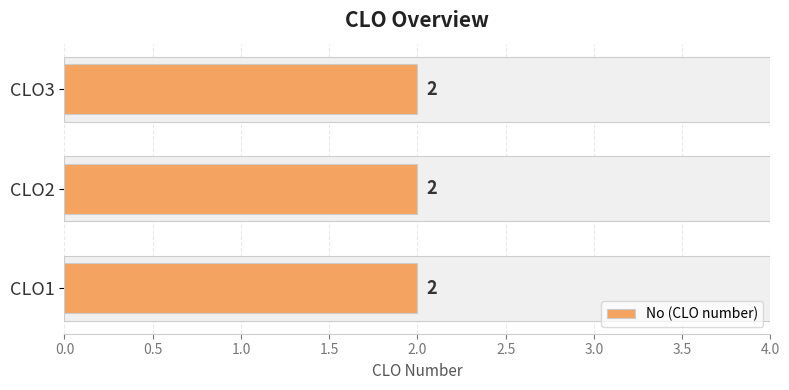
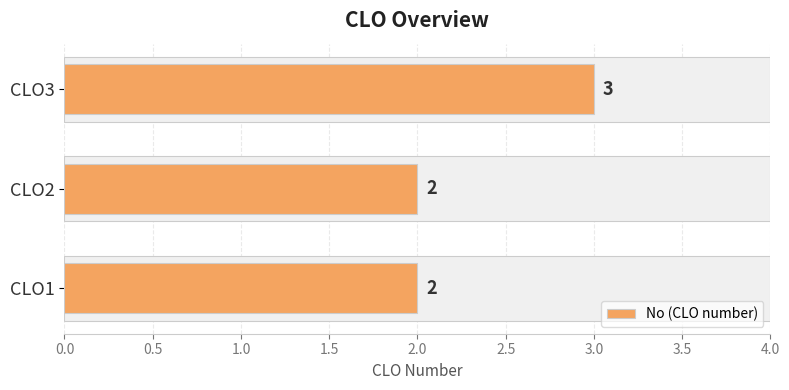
No (CLO number), CLO3: 2 -> 3
